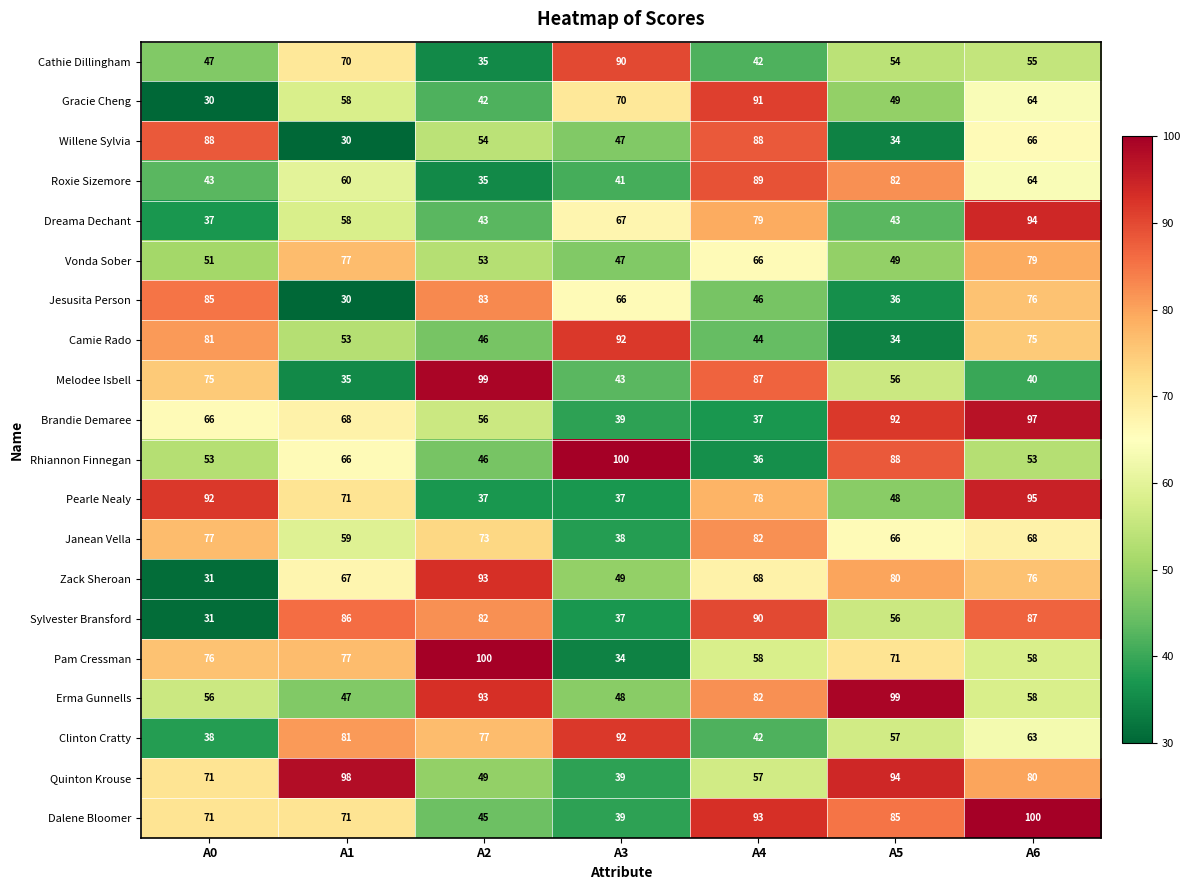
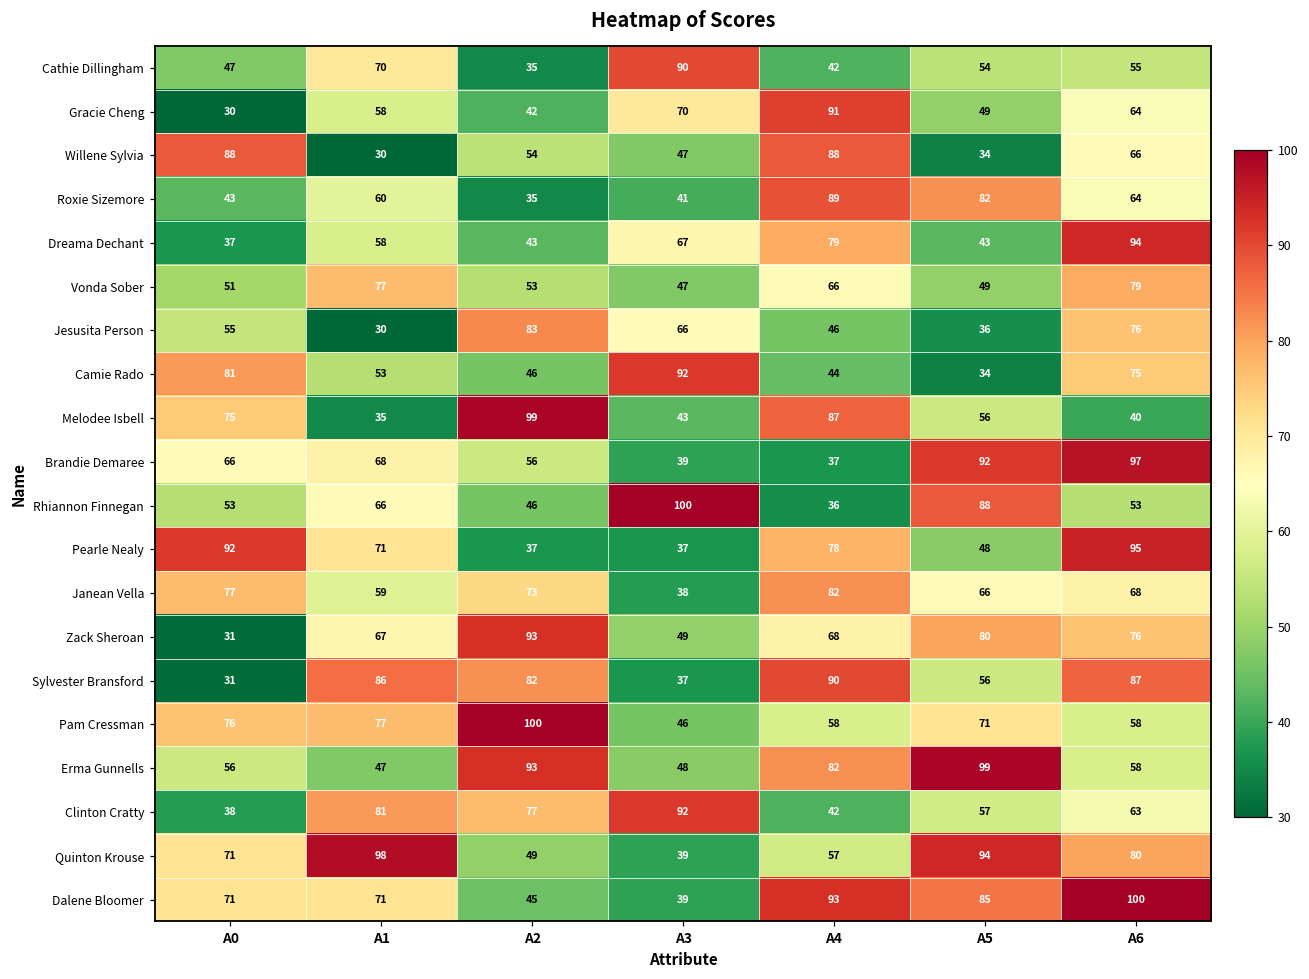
Jesusita Person, A0: 85 -> 55
Pam Cressman, A3: 34 -> 46
